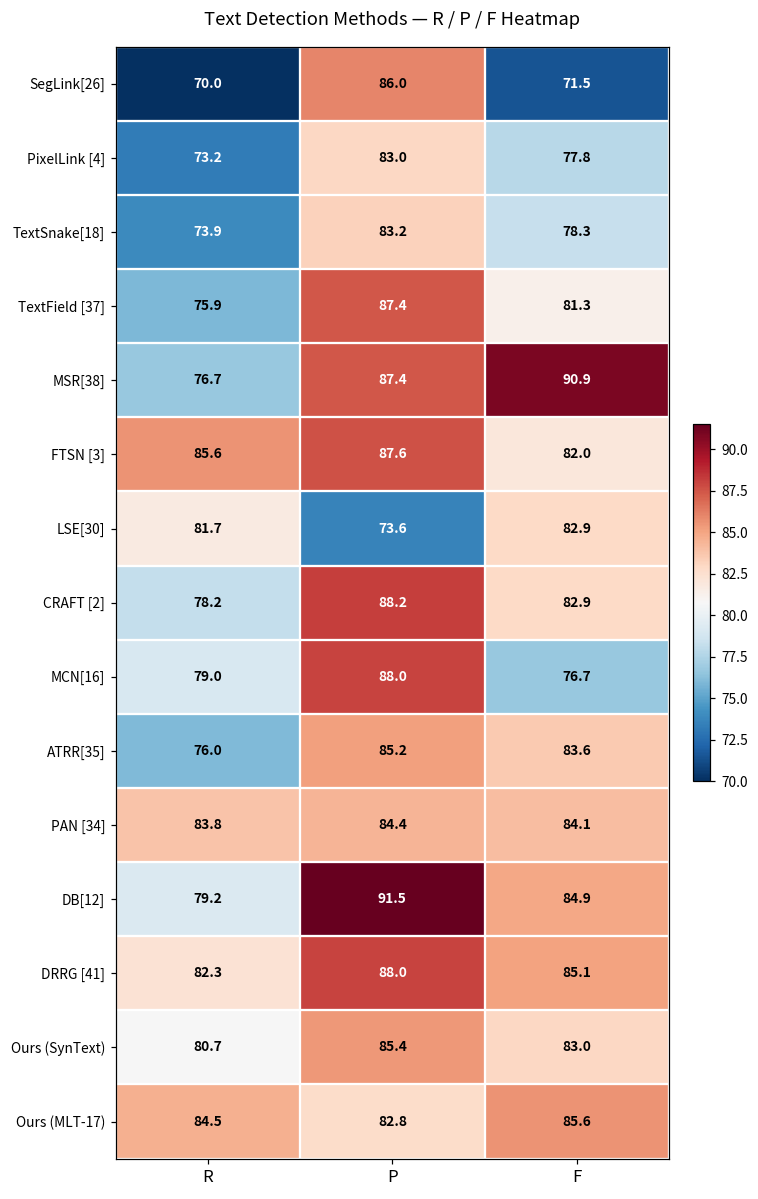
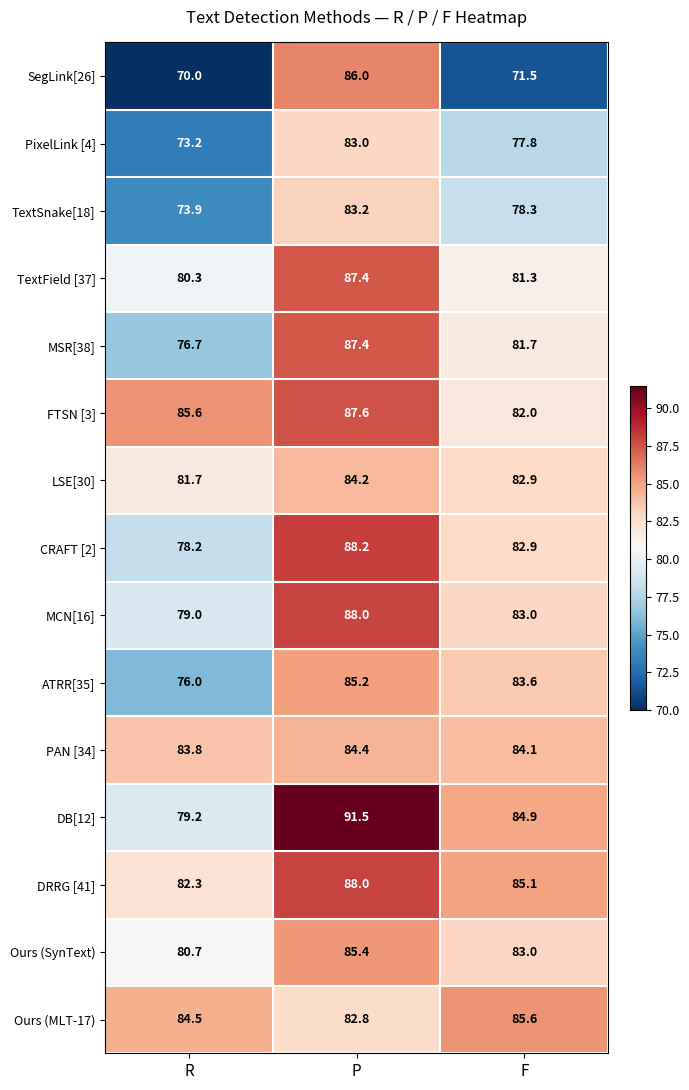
TextField [37], R: 75.9 -> 80.3
MSR[38], F: 90.9 -> 81.7
LSE[30], P: 73.6 -> 84.2
MCN[16], F: 76.7 -> 83.0
